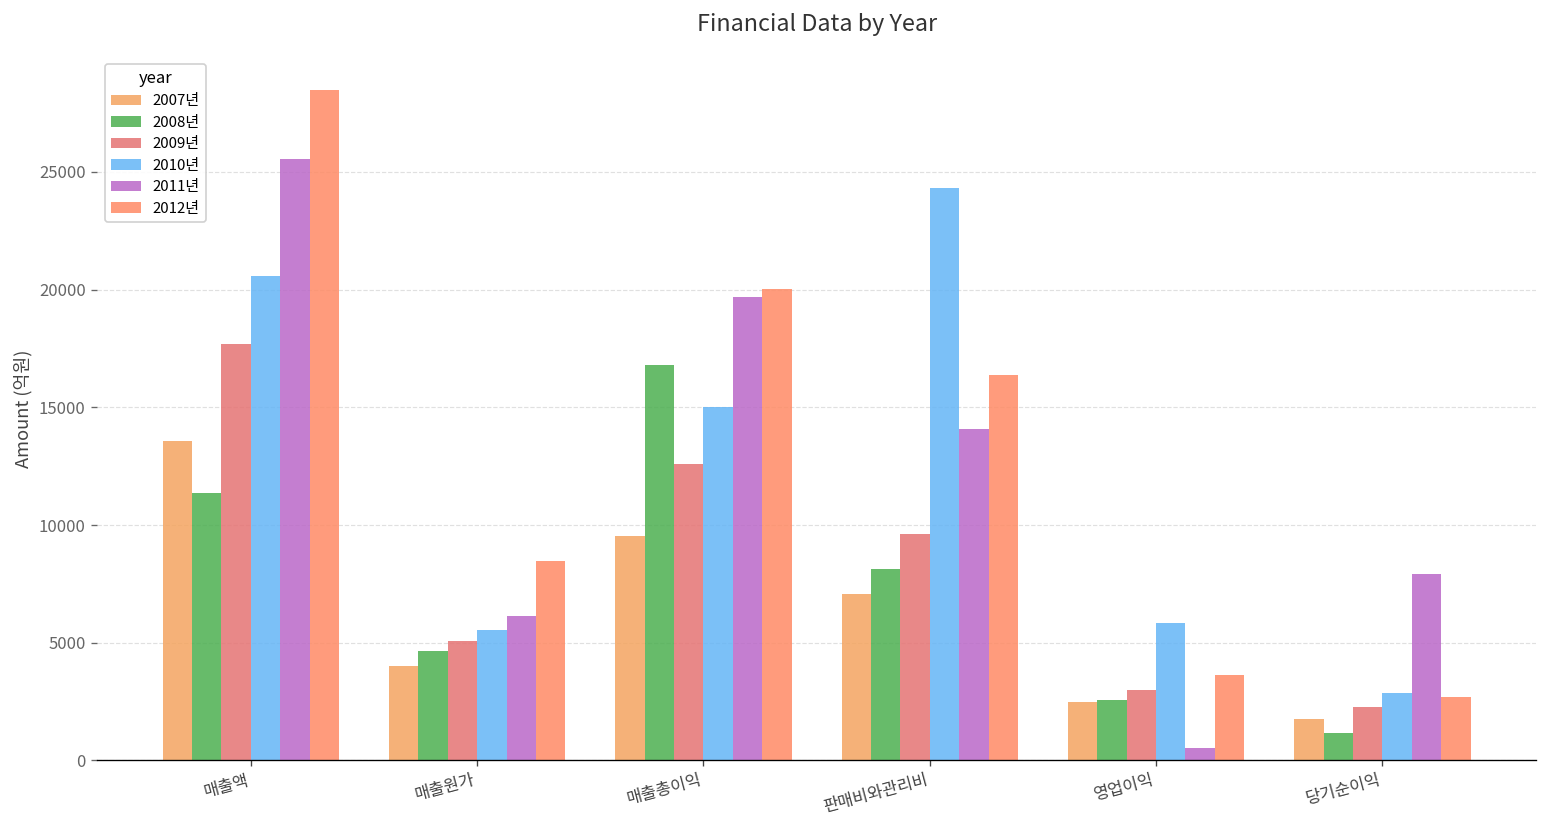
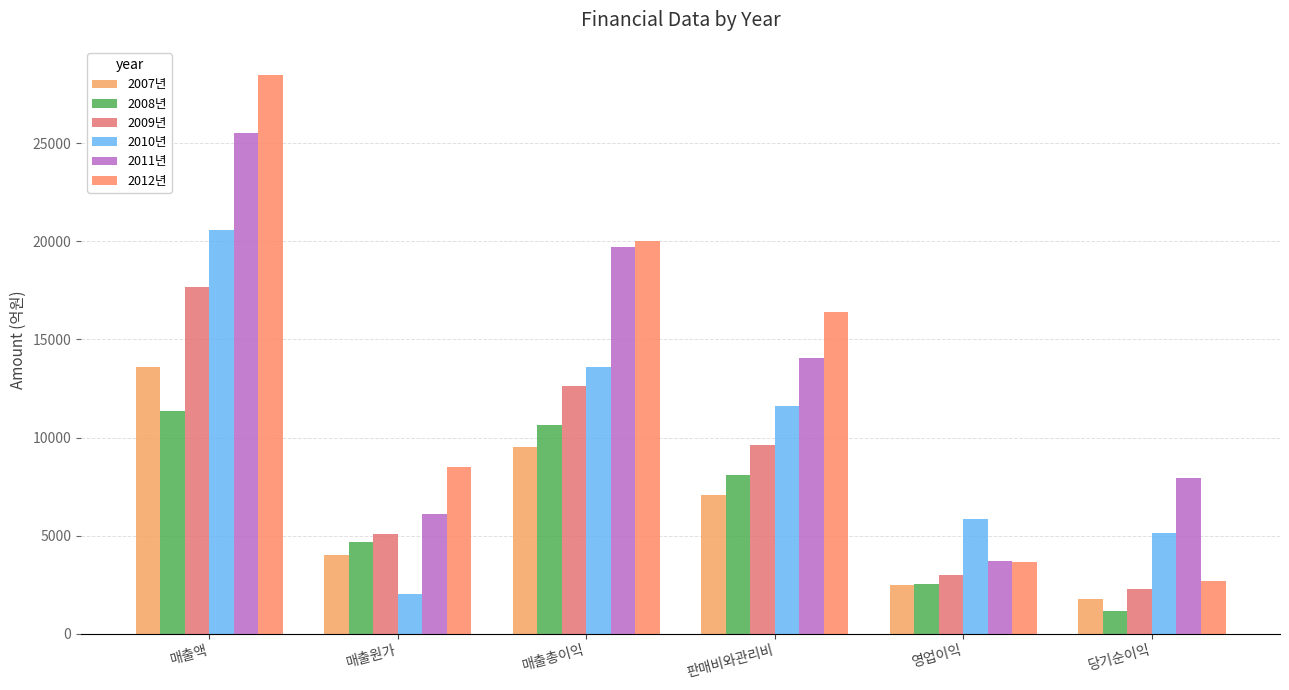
2010년, 매출원가: 5600 -> 2000
2008년, 매출총이익: 16800 -> 10700
2010년, 매출총이익: 15000 -> 13600
2010년, 판매비와관리비: 24300 -> 11600
2011년, 영업이익: 500 -> 3700
2010년, 당기순이익: 2800 -> 5100
